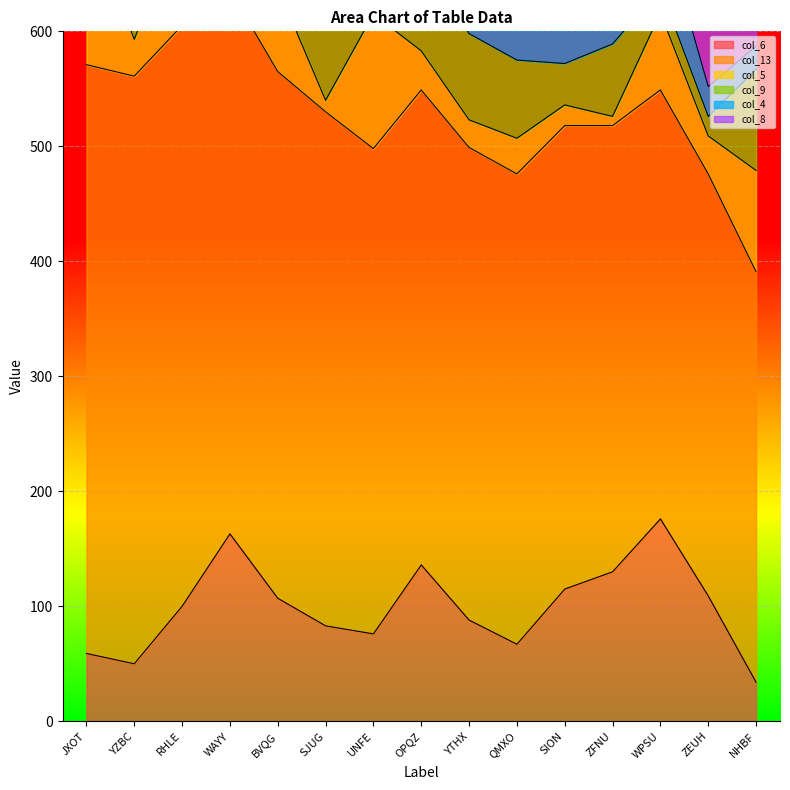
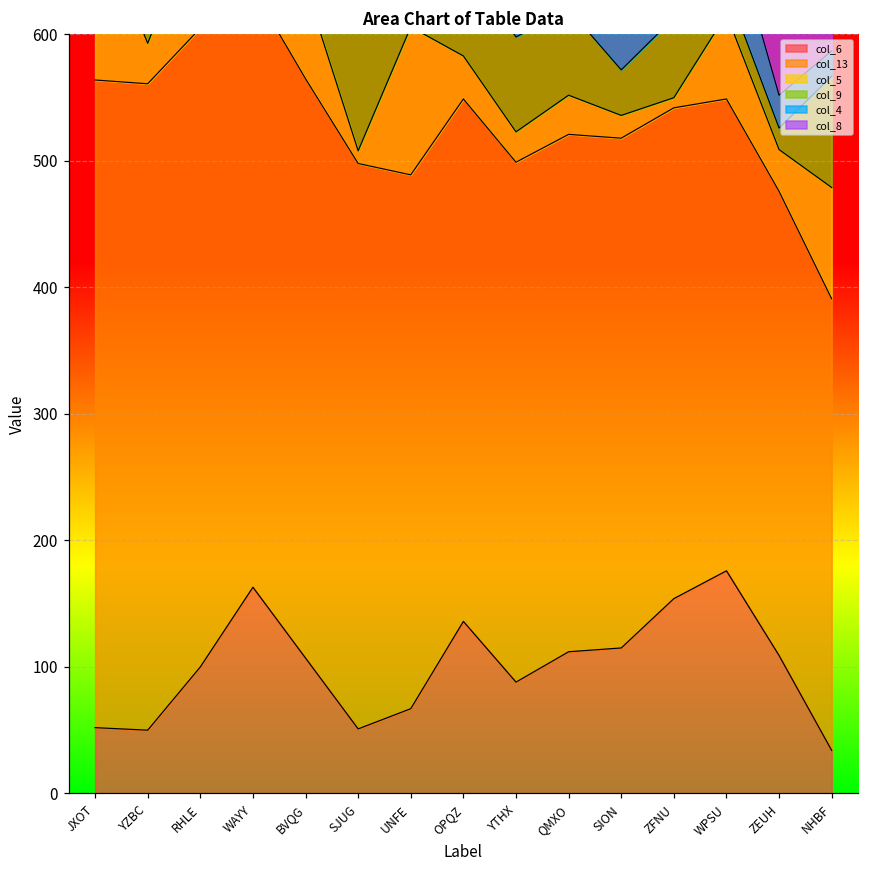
col_6, JXOT: 59 -> 52
col_6, SJUG: 83 -> 51
col_6, UNFE: 76 -> 67
col_6, QMXO: 67 -> 112
col_6, ZFNU: 130 -> 154
